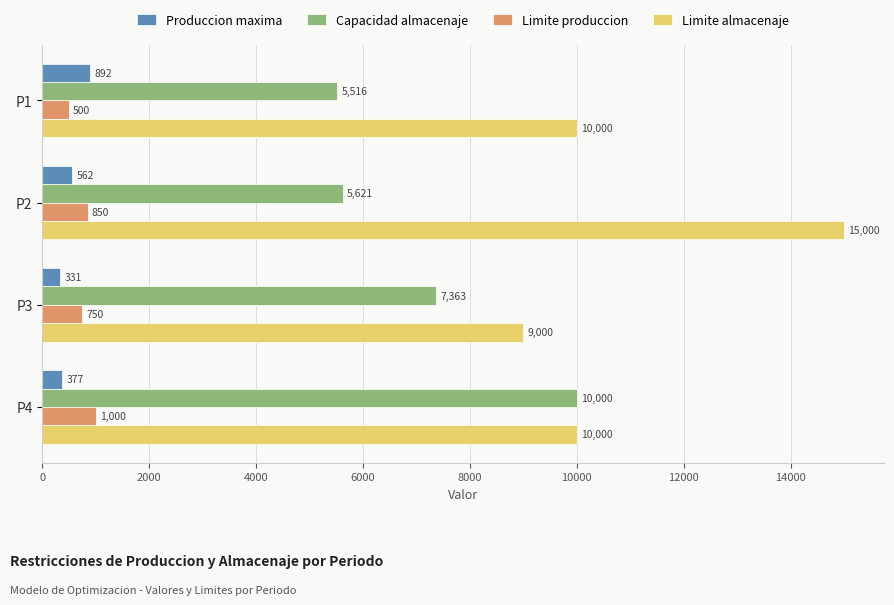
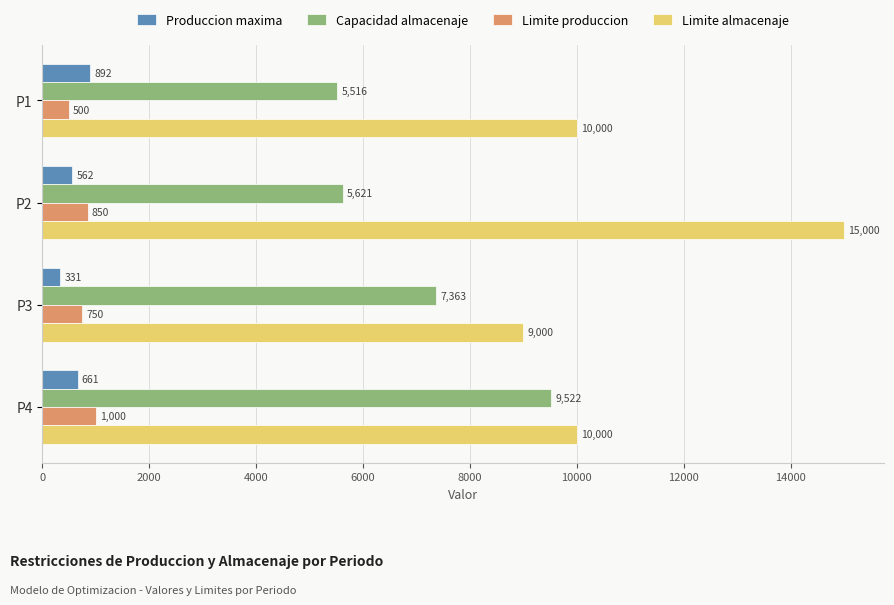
Produccion maxima, P4: 377 -> 661
Capacidad almacenaje, P4: 10,000 -> 9,522
